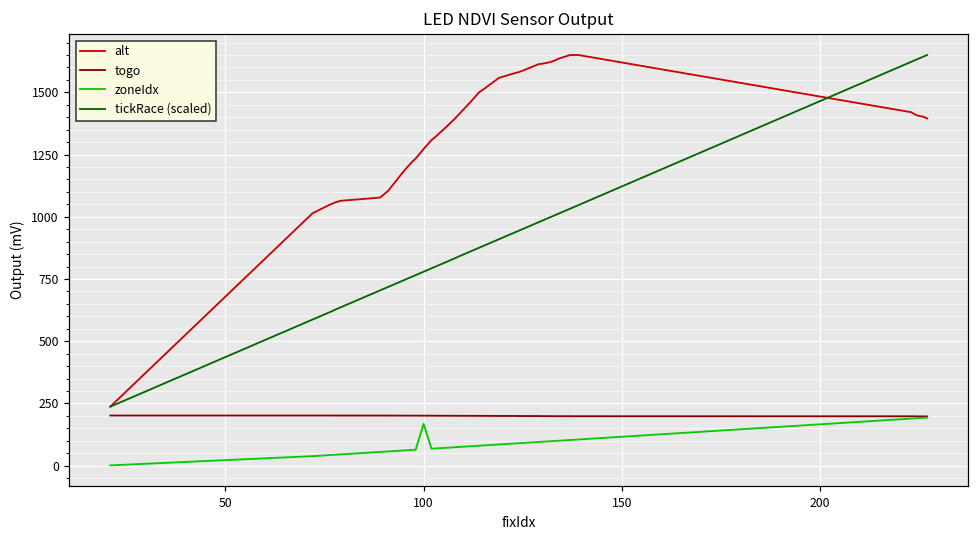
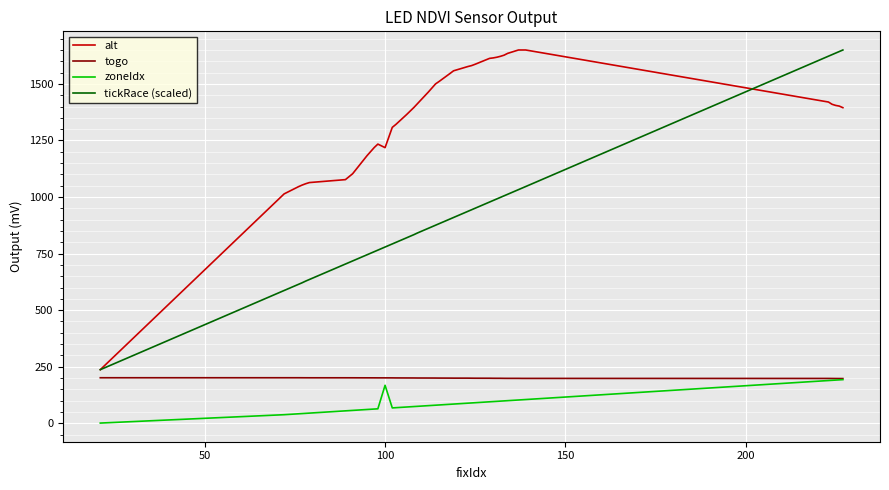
alt, 100: 1270 -> 1220
